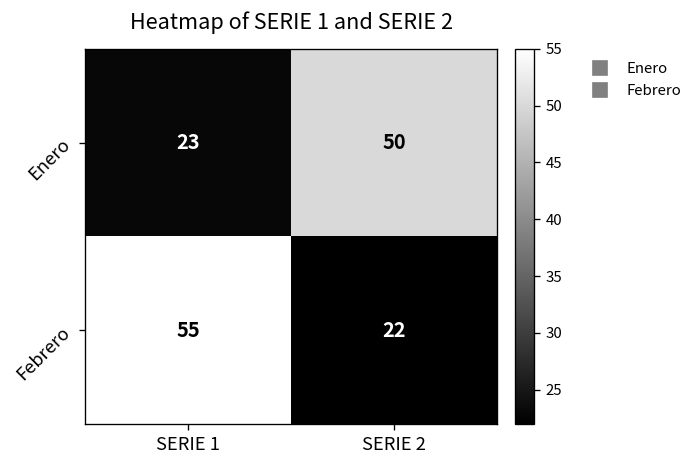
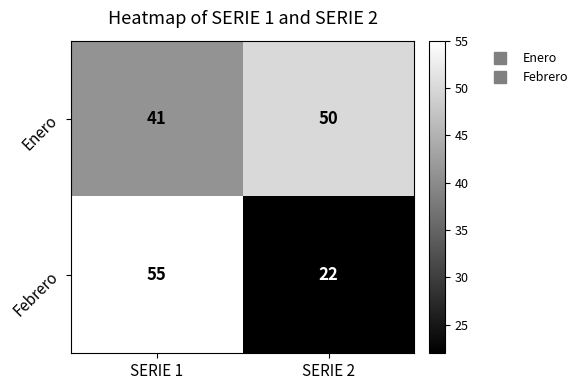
Enero, SERIE 1: 23 -> 41
